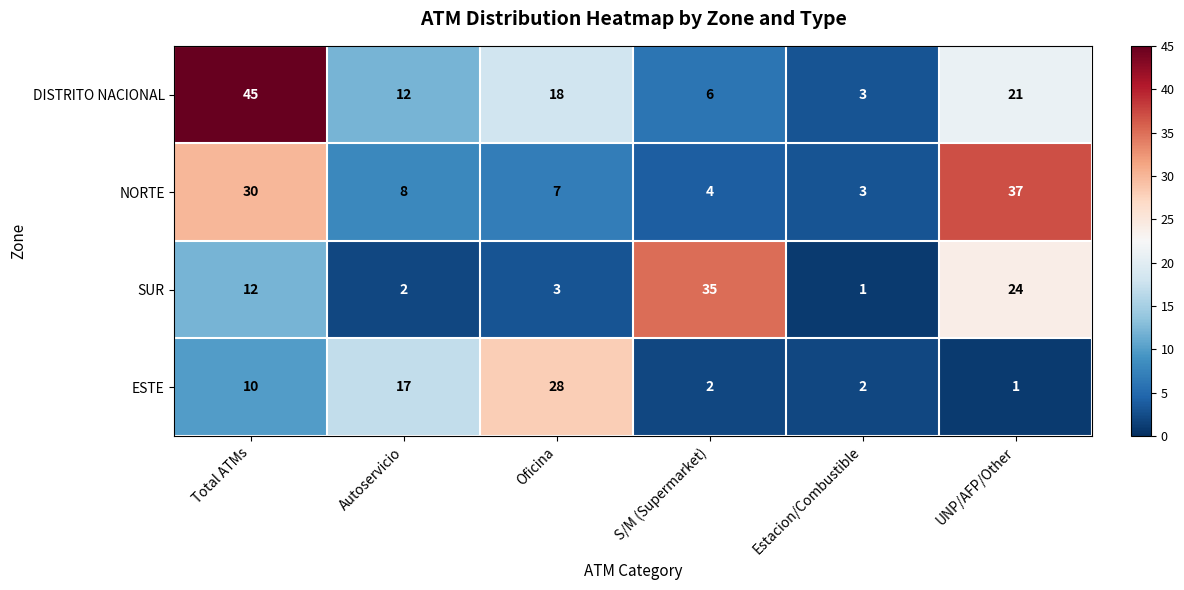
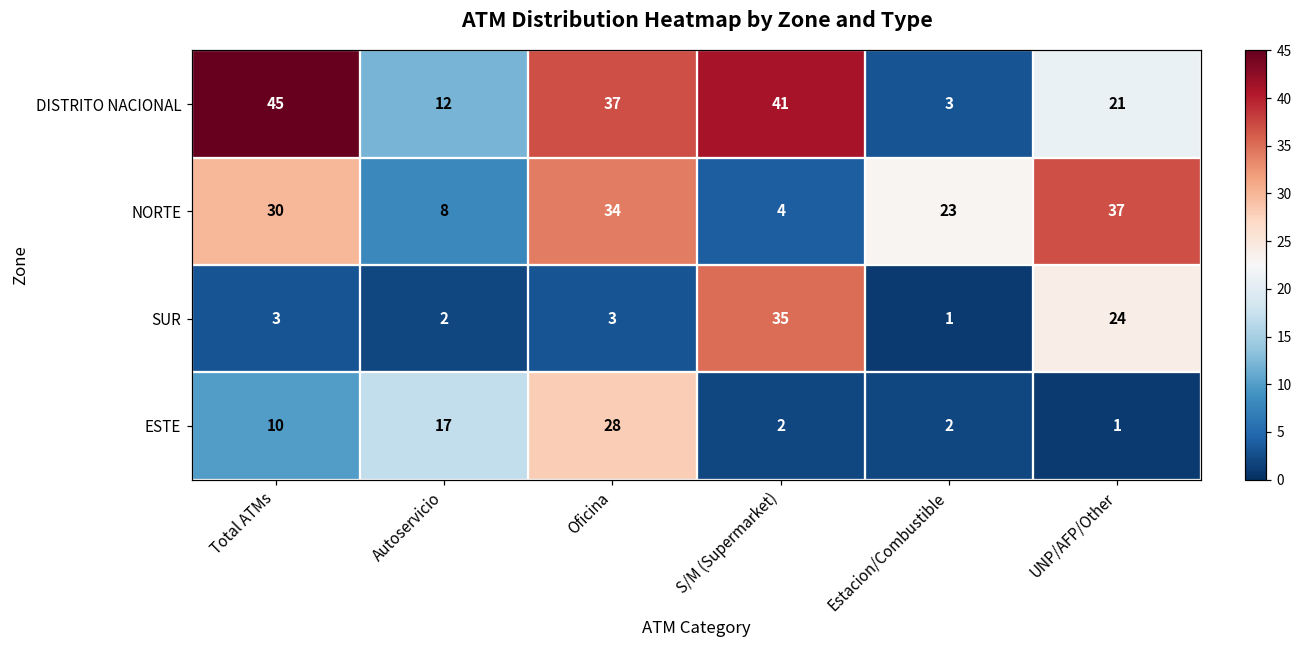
DISTRITO NACIONAL, Oficina: 18 -> 37
DISTRITO NACIONAL, S/M (Supermarket): 6 -> 41
NORTE, Oficina: 7 -> 34
NORTE, Estacion/Combustible: 3 -> 23
SUR, Total ATMs: 12 -> 3
